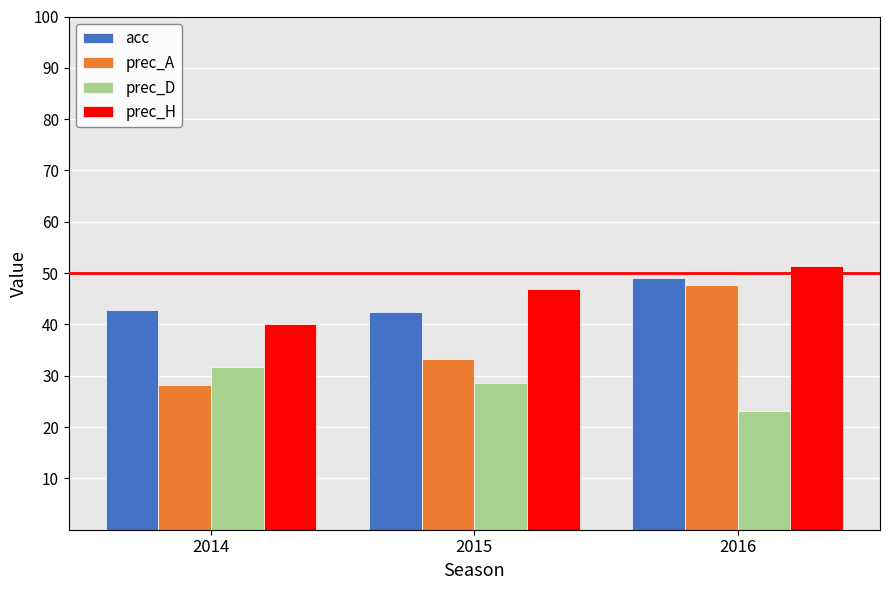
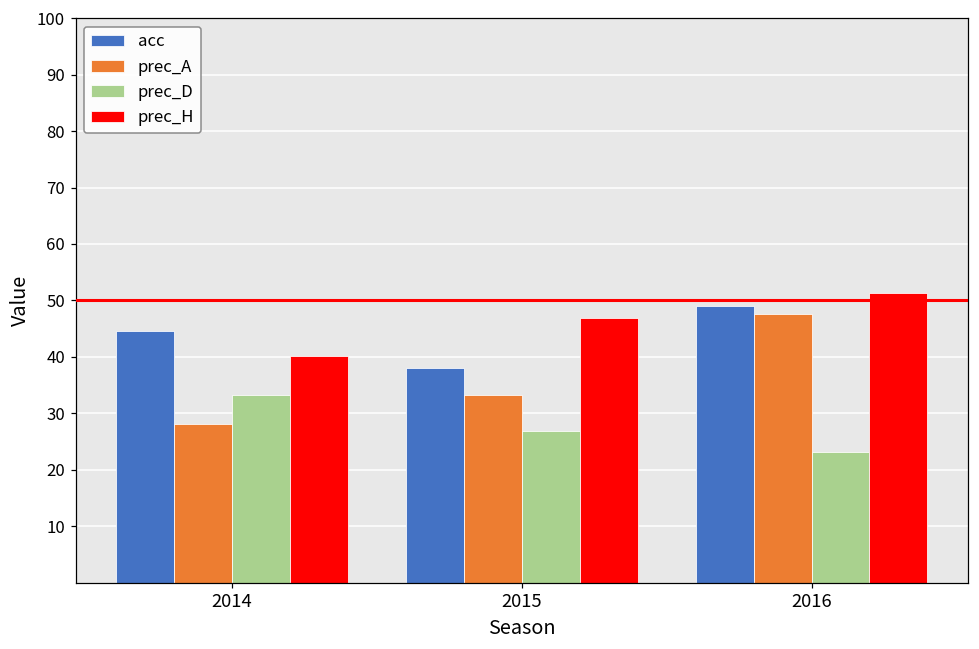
acc, 2014: 43 -> 45
prec_D, 2014: 32 -> 33
acc, 2015: 42 -> 38
prec_D, 2015: 29 -> 27
